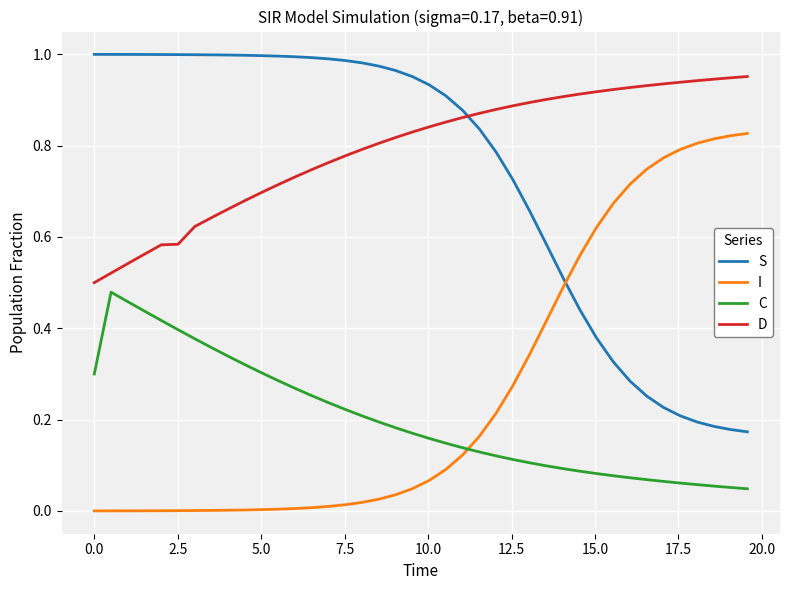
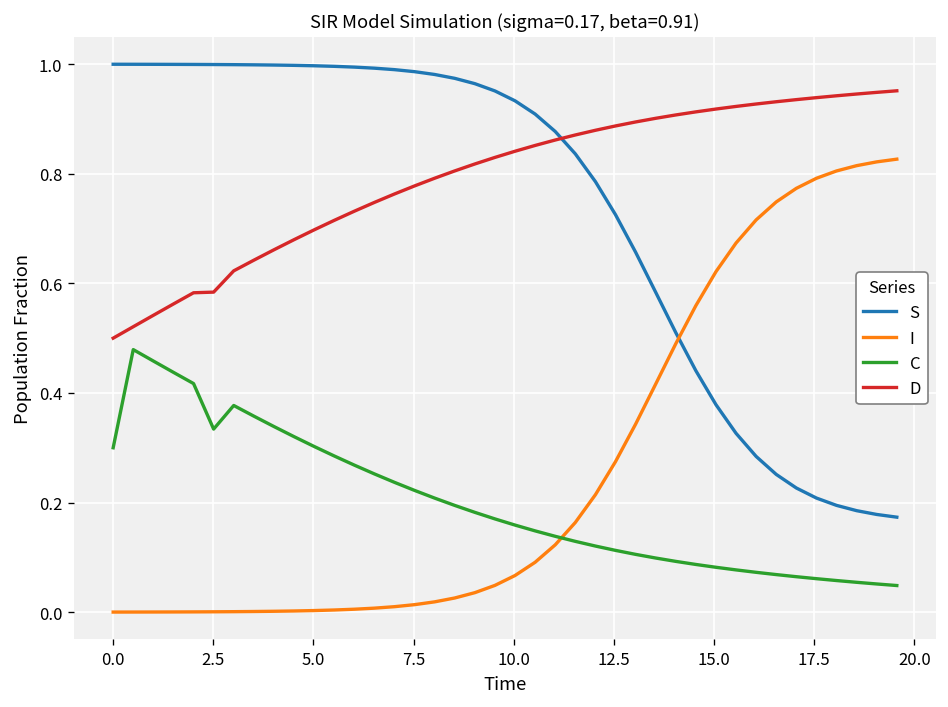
C, 2.5: 0.40 -> 0.33
